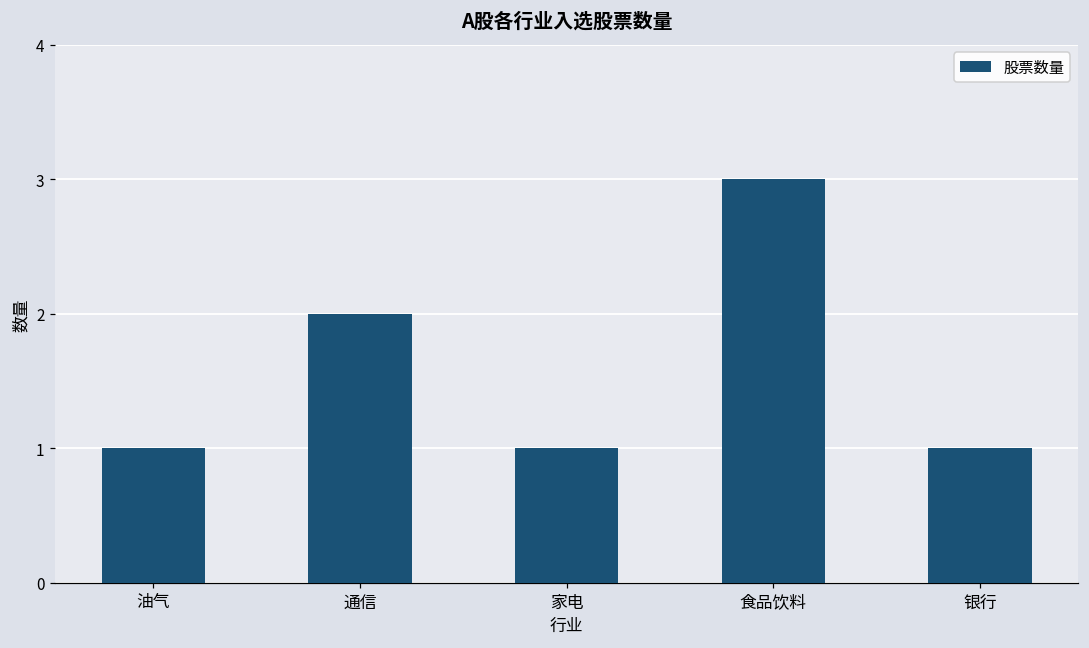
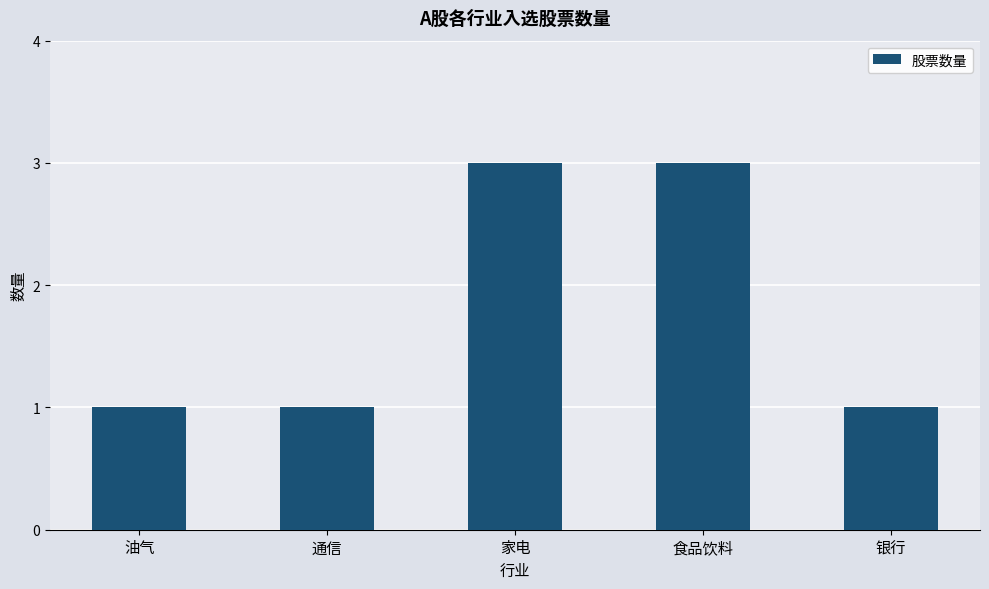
通信: 2 -> 1
家电: 1 -> 3
